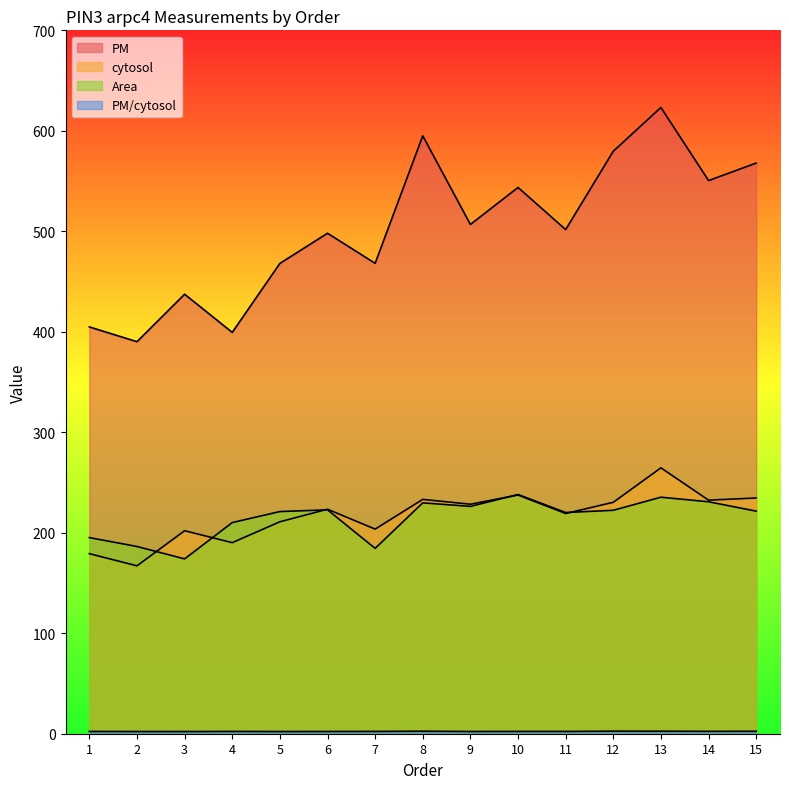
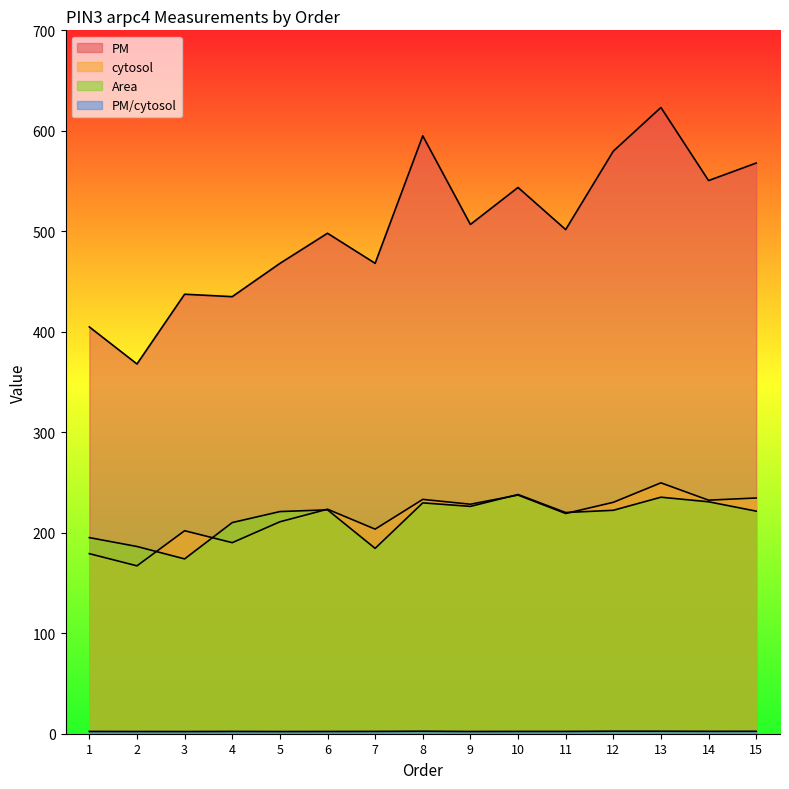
PM, 2: 390 -> 368
PM, 4: 399 -> 435
cytosol, 13: 265 -> 250
